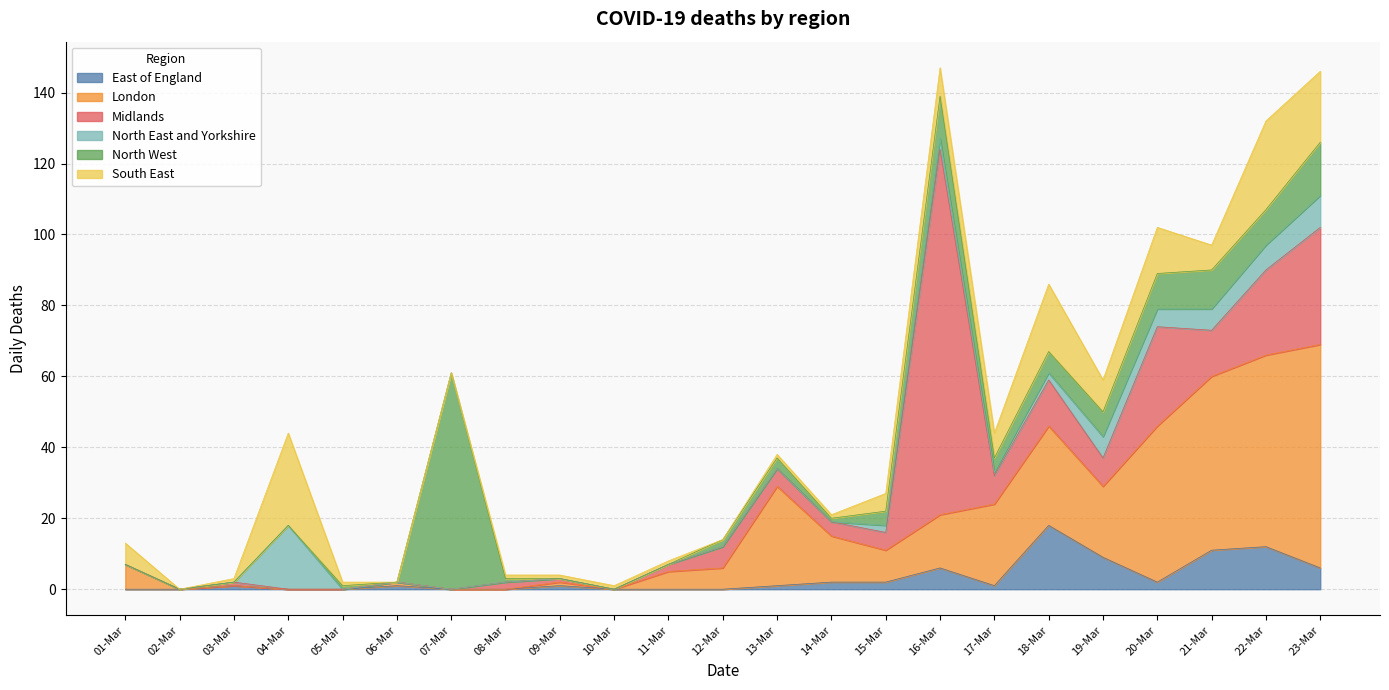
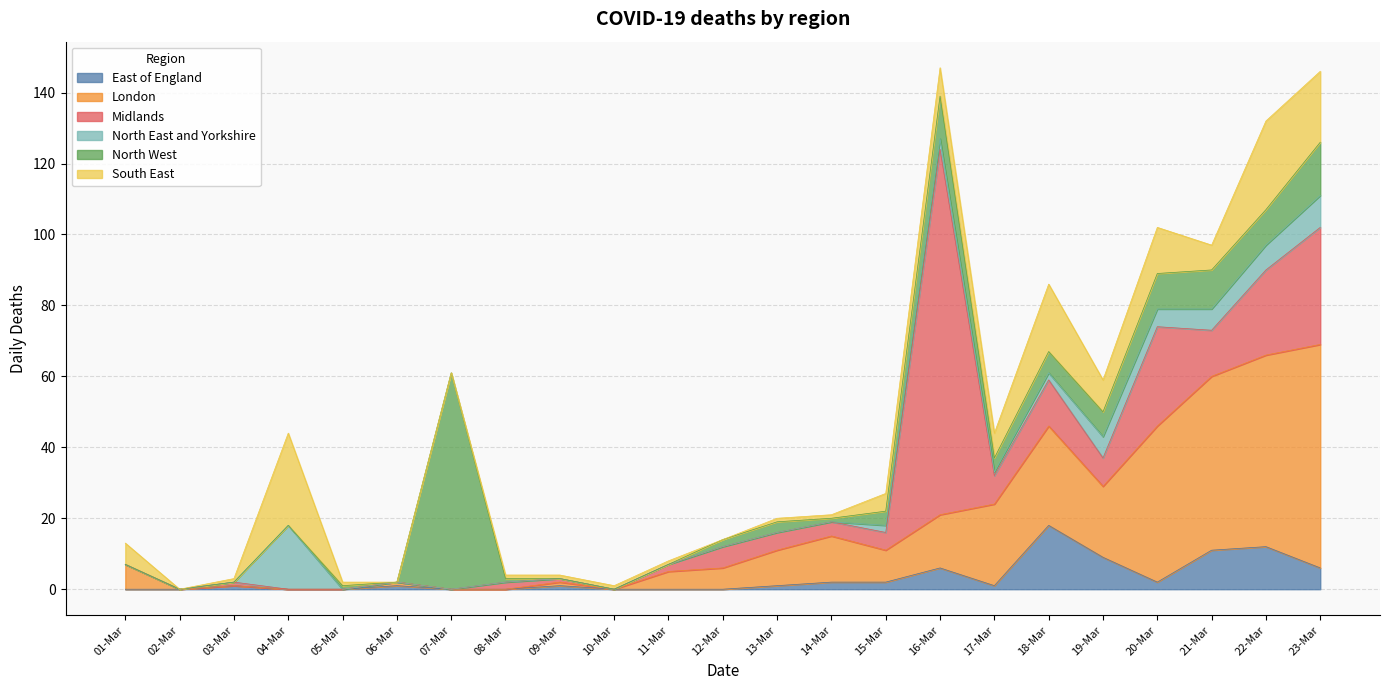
London, 13-Mar: 28 -> 10
